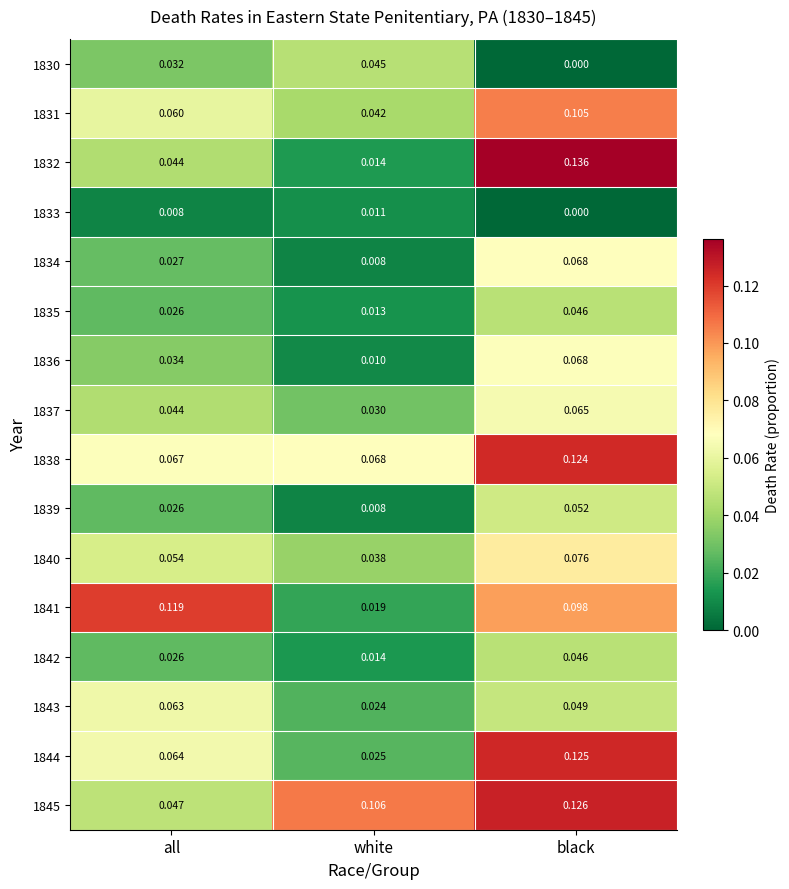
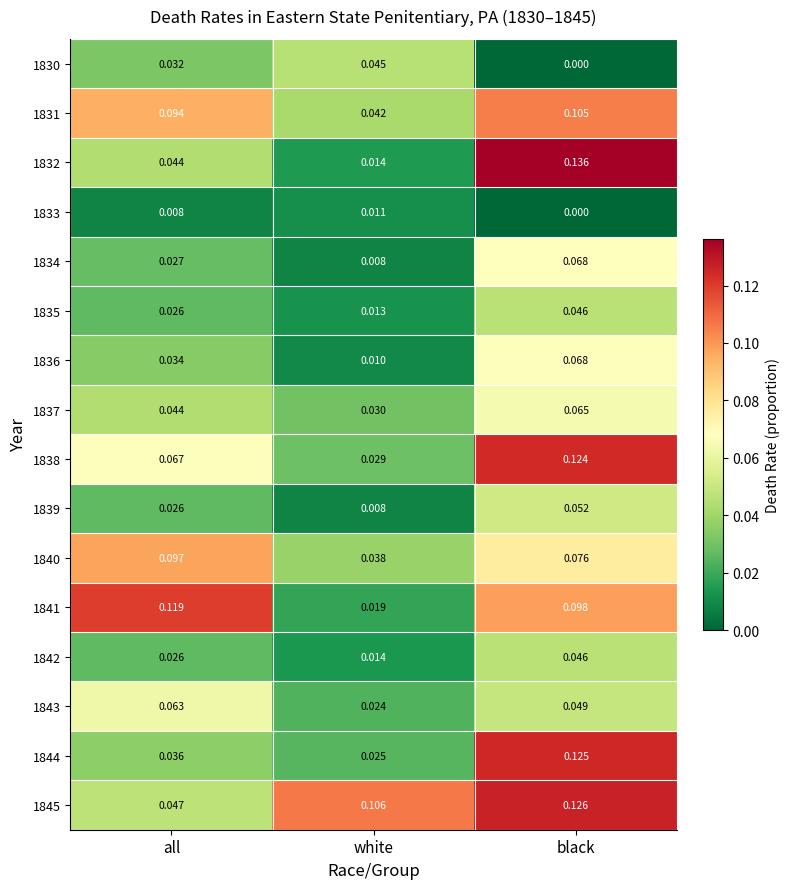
1831, all: 0.060 -> 0.094
1838, white: 0.068 -> 0.029
1840, all: 0.054 -> 0.097
1844, all: 0.064 -> 0.036
